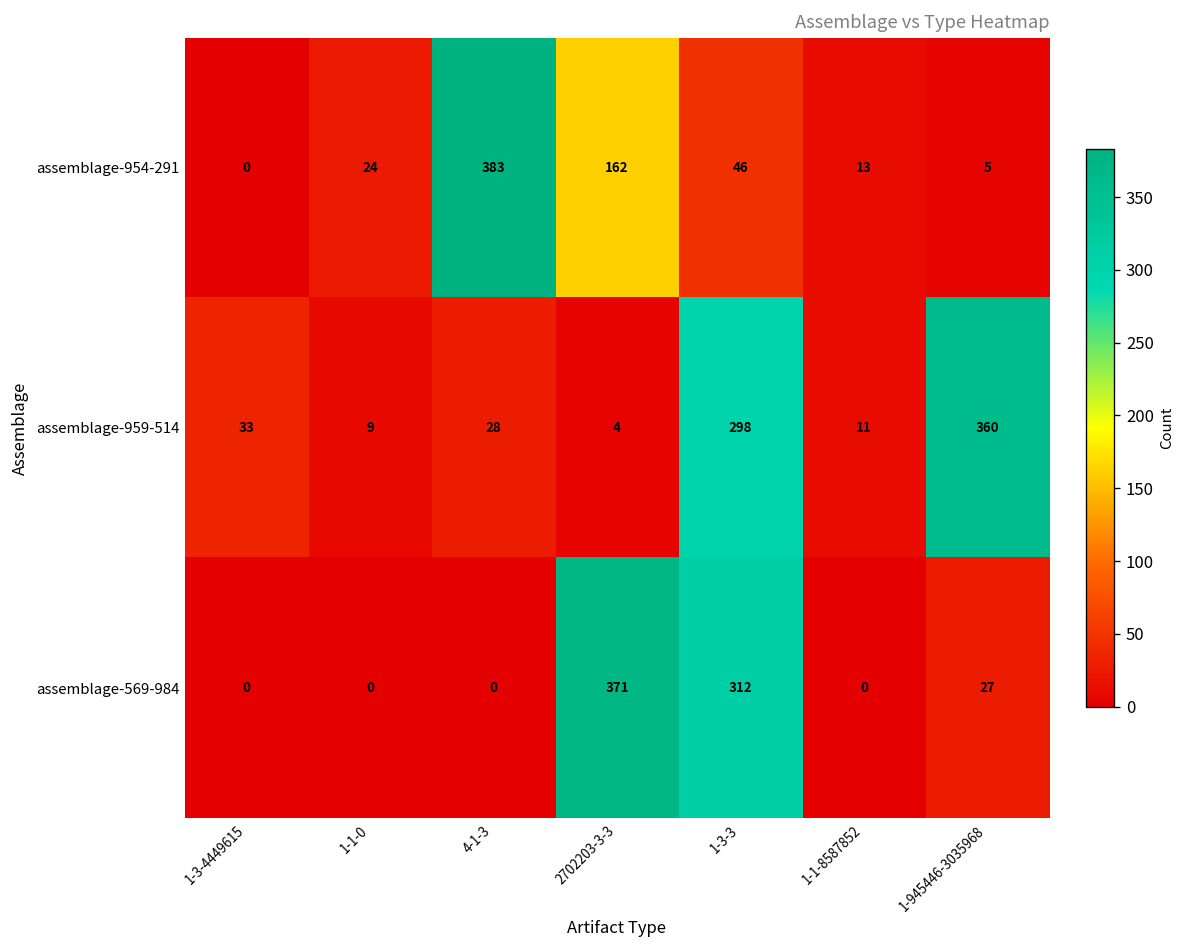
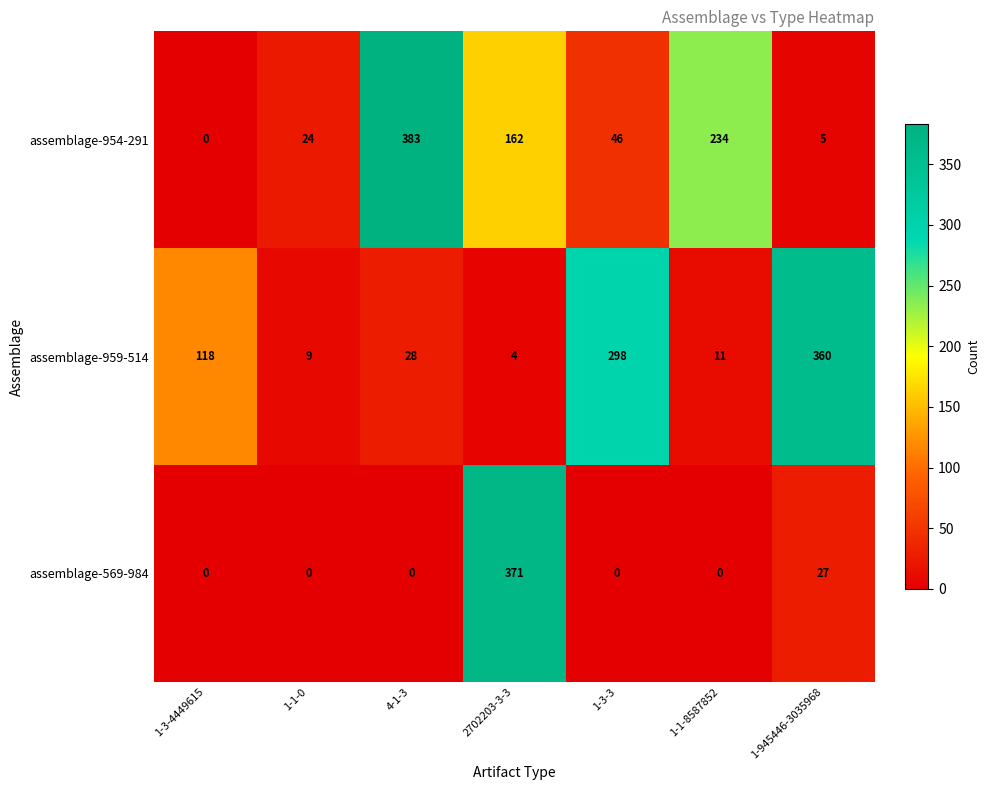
assemblage-954-291, 1-1-8587852: 13 -> 234
assemblage-959-514, 1-3-4449615: 33 -> 118
assemblage-569-984, 1-3-3: 312 -> 0
